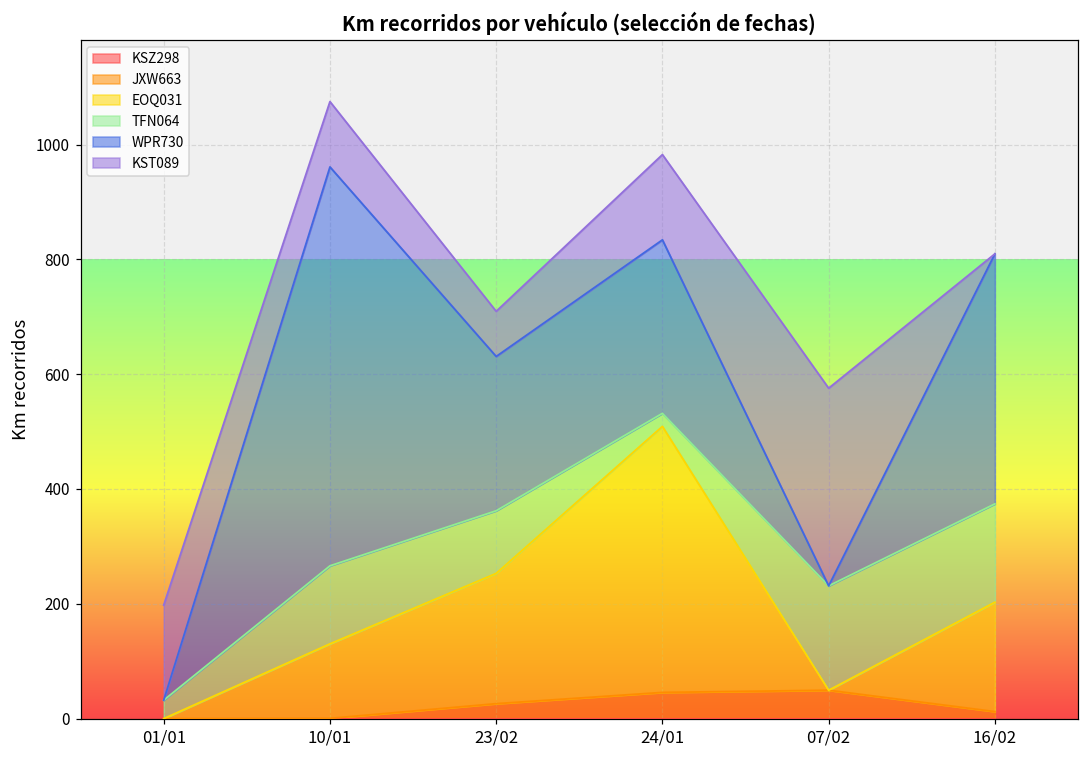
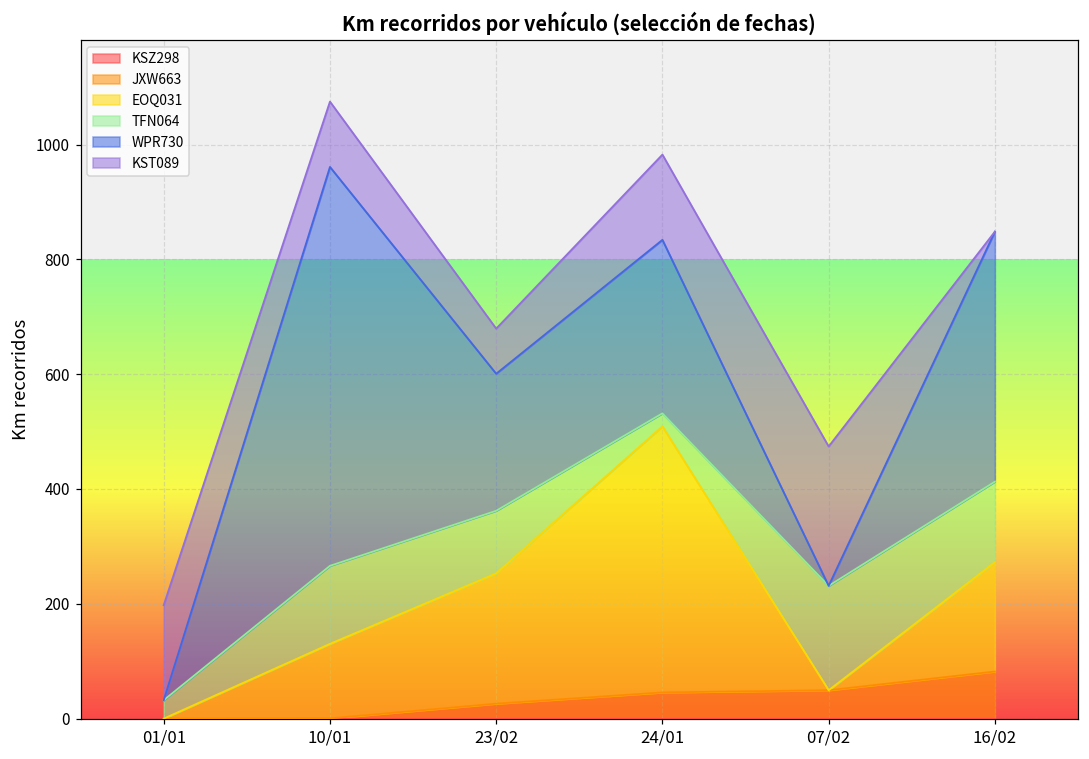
WPR730, 23/02: 270 -> 240
KST089, 07/02: 340 -> 240
JXW663, 16/02: 10 -> 80
TFN064, 16/02: 170 -> 140
